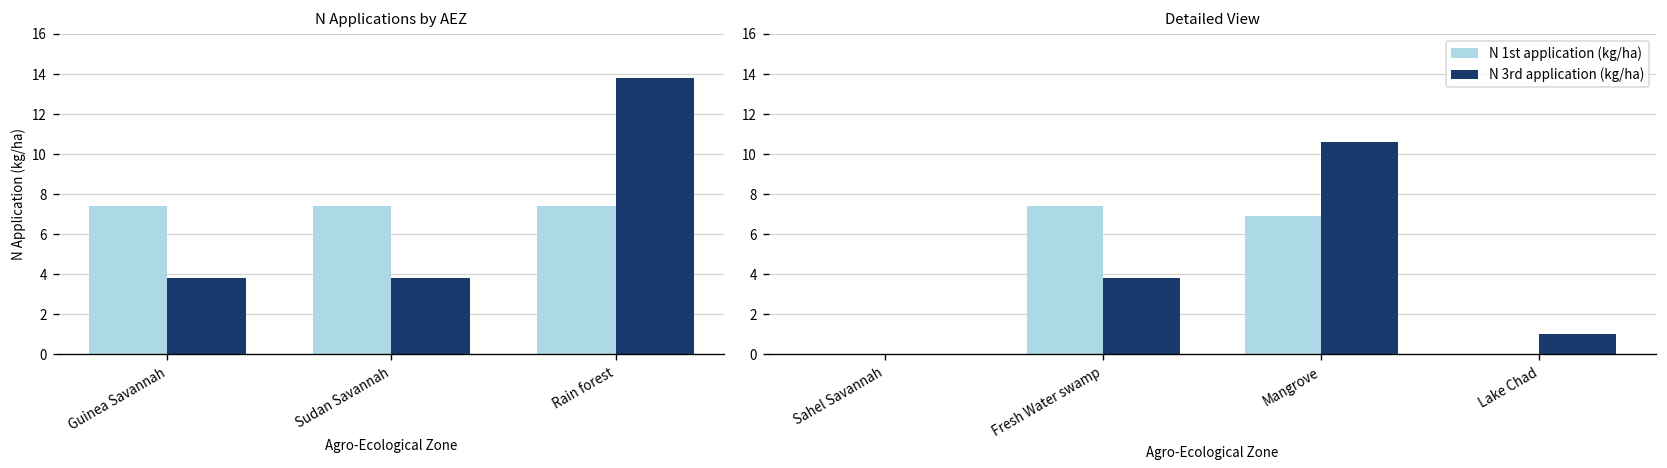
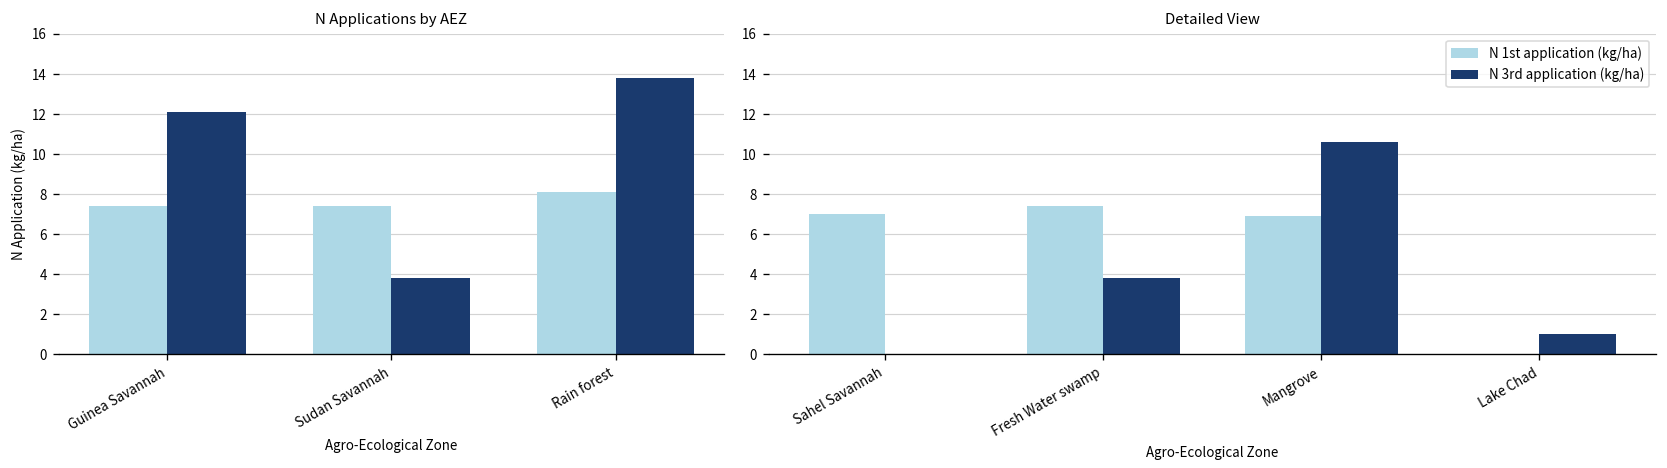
N Applications by AEZ, N 3rd application (kg/ha), Guinea Savannah: 3.8 -> 12.1
N Applications by AEZ, N 1st application (kg/ha), Rain forest: 7.4 -> 8.1
Detailed View, N 1st application (kg/ha), Sahel Savannah: 0 -> 7
